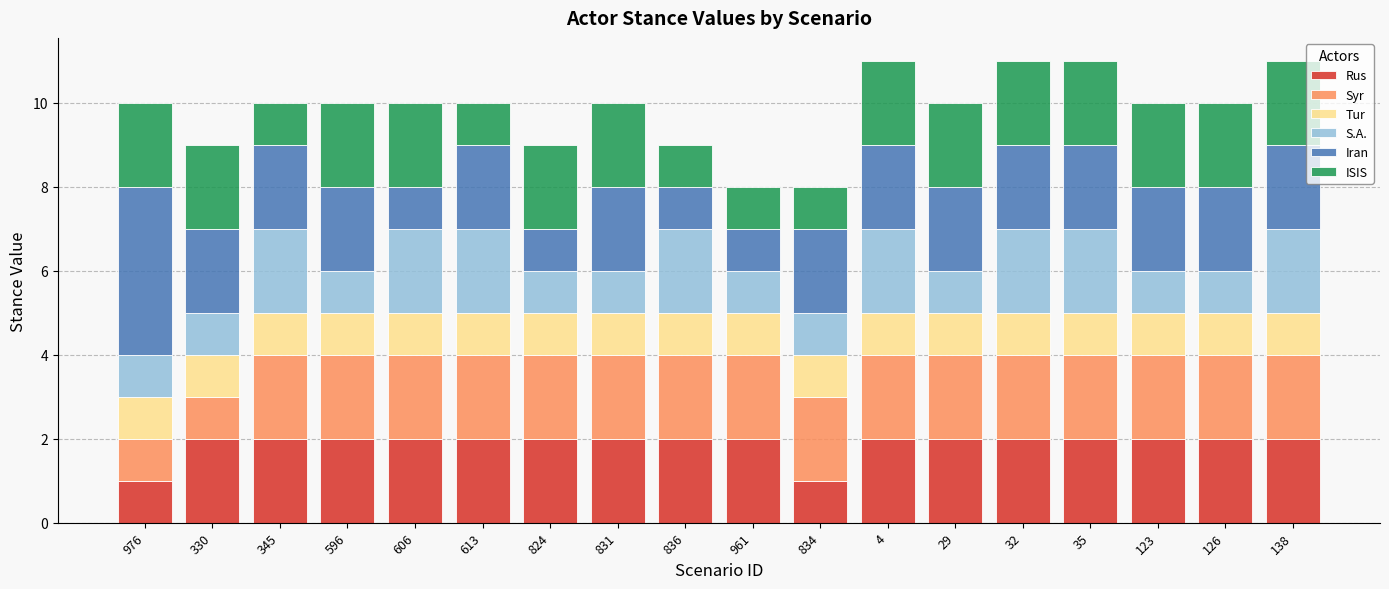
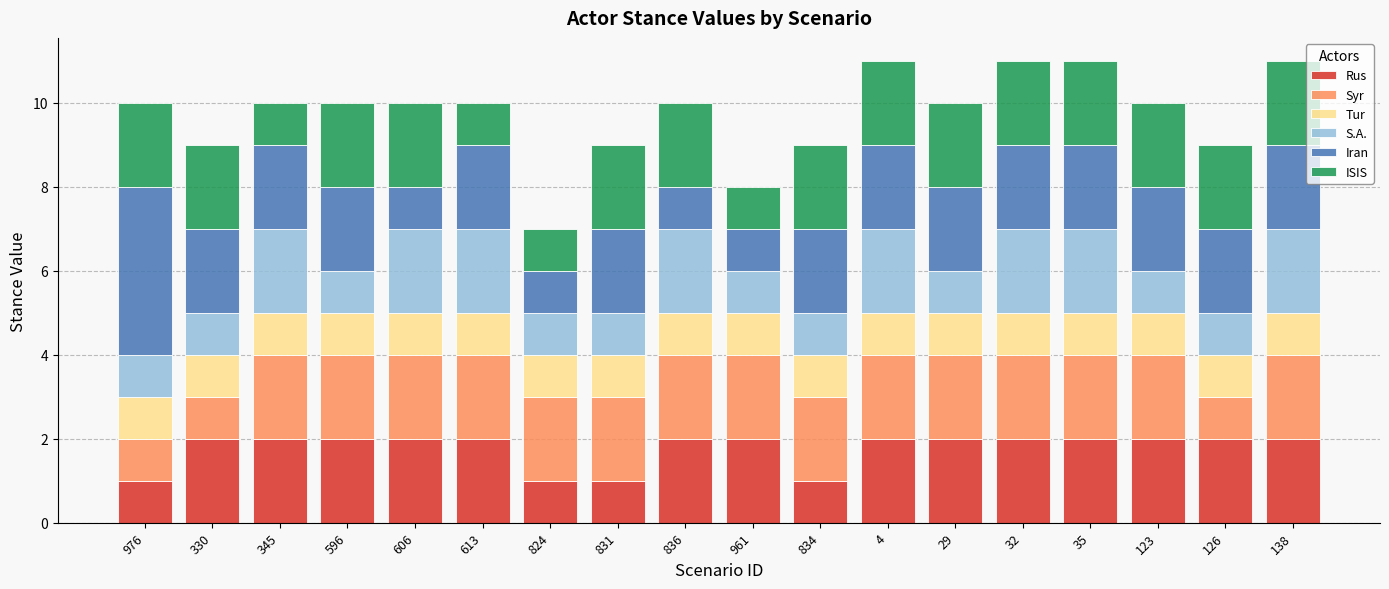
Rus, 824: 2 -> 1
ISIS, 824: 2 -> 1
Rus, 831: 2 -> 1
ISIS, 836: 1 -> 2
ISIS, 834: 1 -> 2
Syr, 126: 2 -> 1
